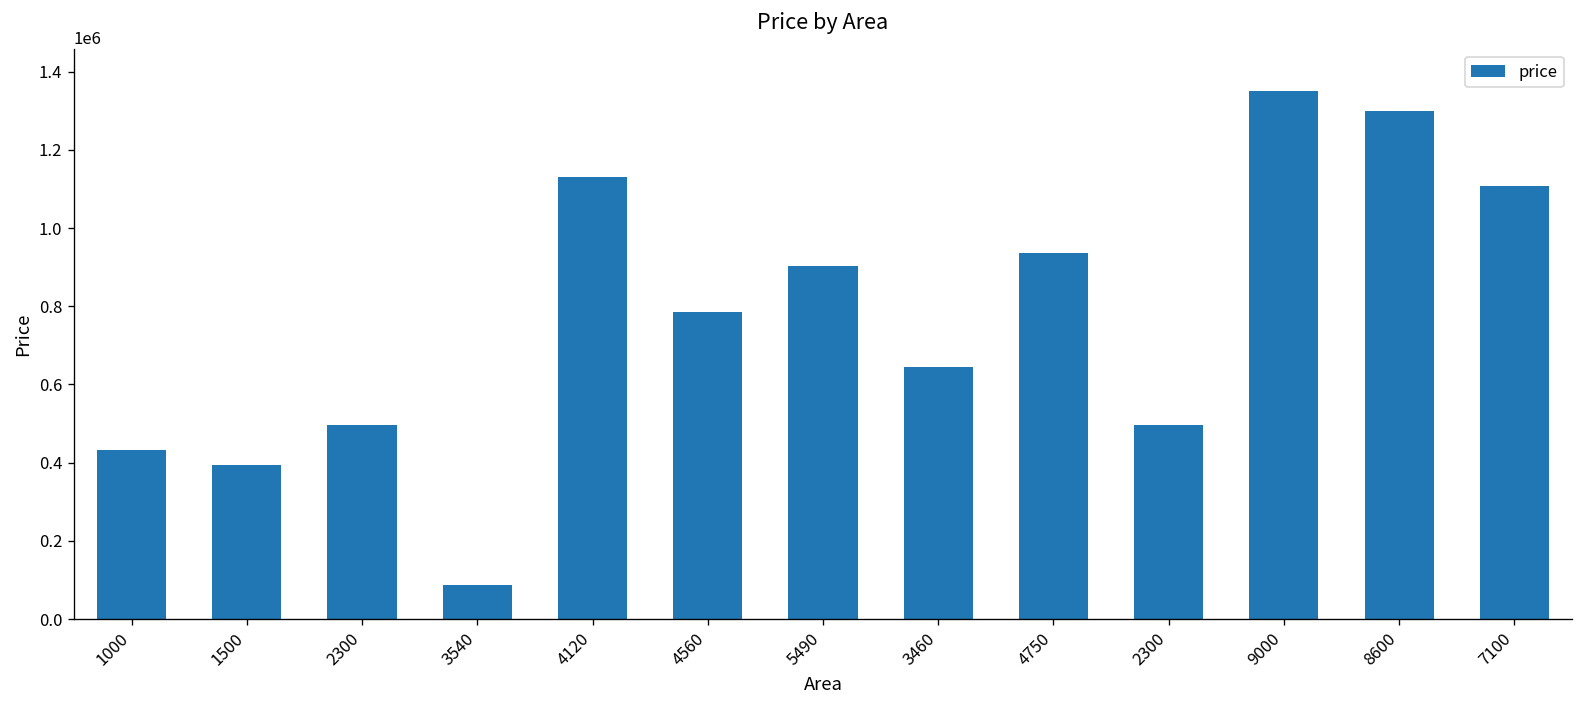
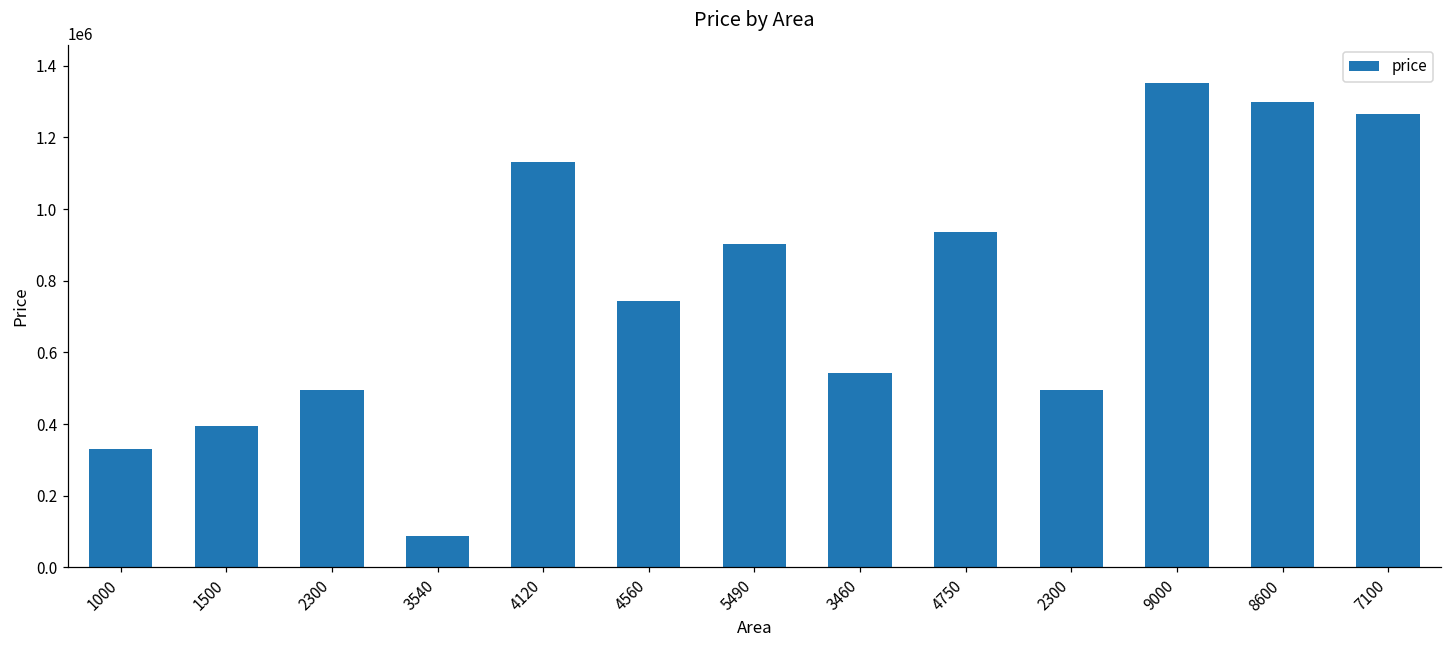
1000: 430000 -> 330000
4560: 780000 -> 740000
3460: 640000 -> 540000
7100: 1110000 -> 1260000
